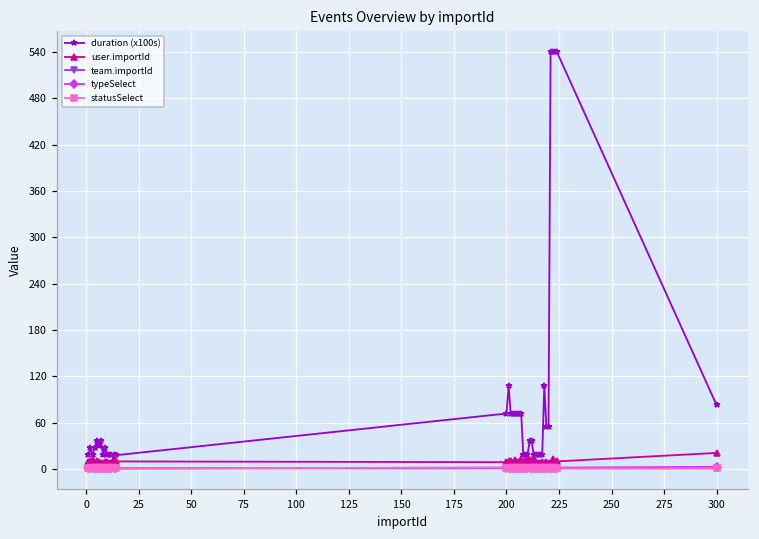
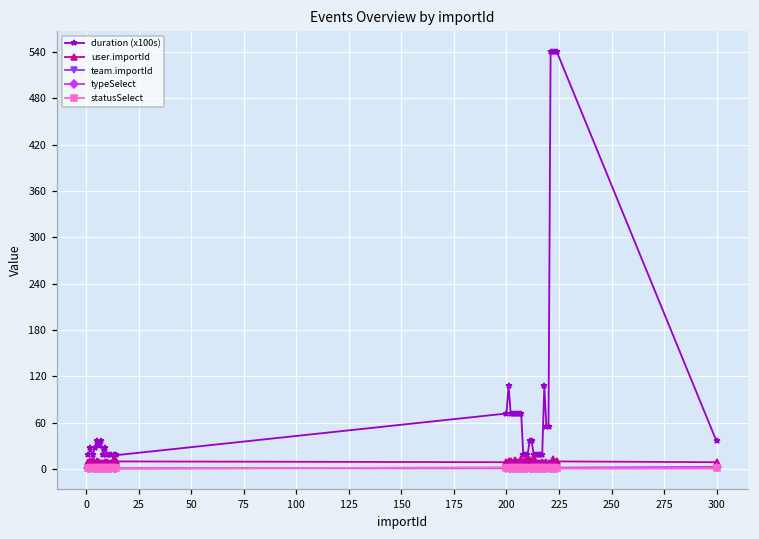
duration (x100s), 300: 80 -> 40
user.importId, 300: 20 -> 10
